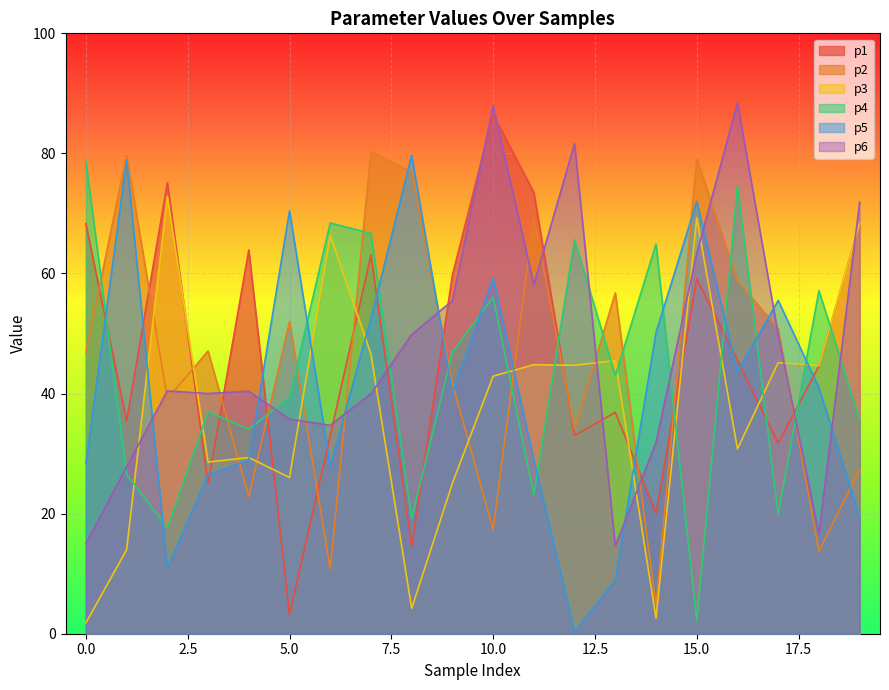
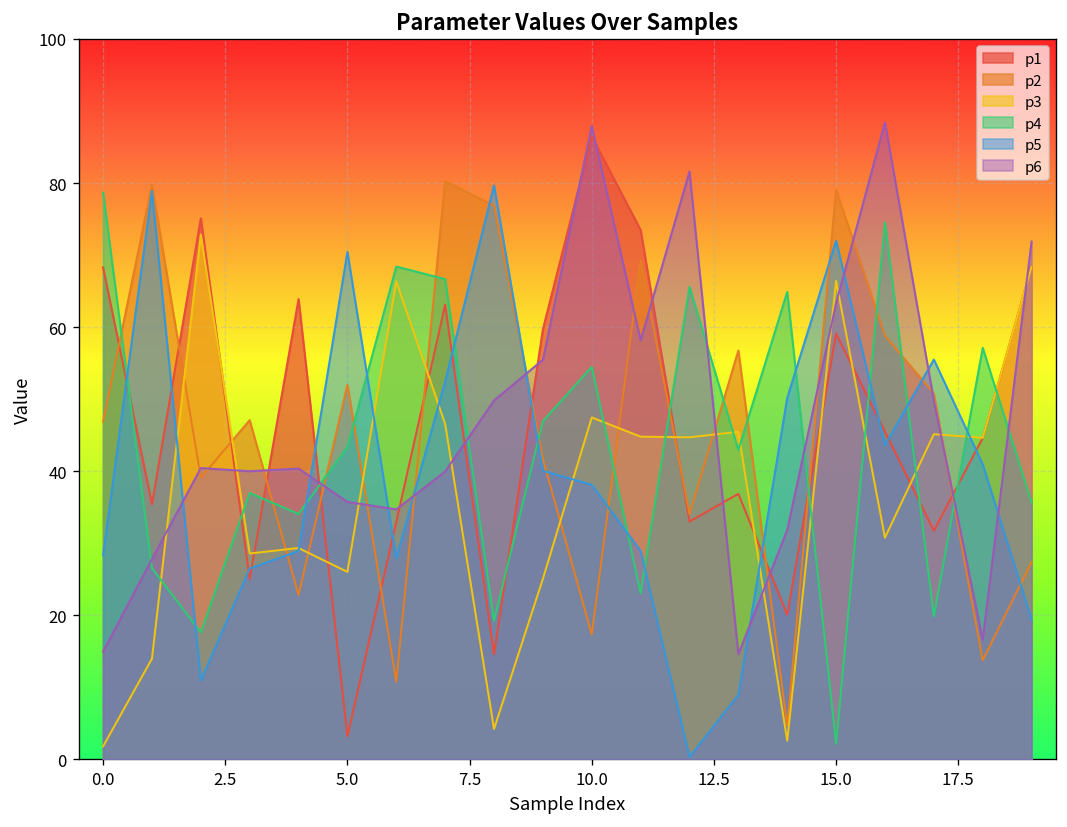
p4, 5.0: 39 -> 43
p3, 10.0: 43 -> 47
p4, 10.0: 56 -> 54
p5, 10.0: 59 -> 38
p3, 15.0: 69 -> 66
